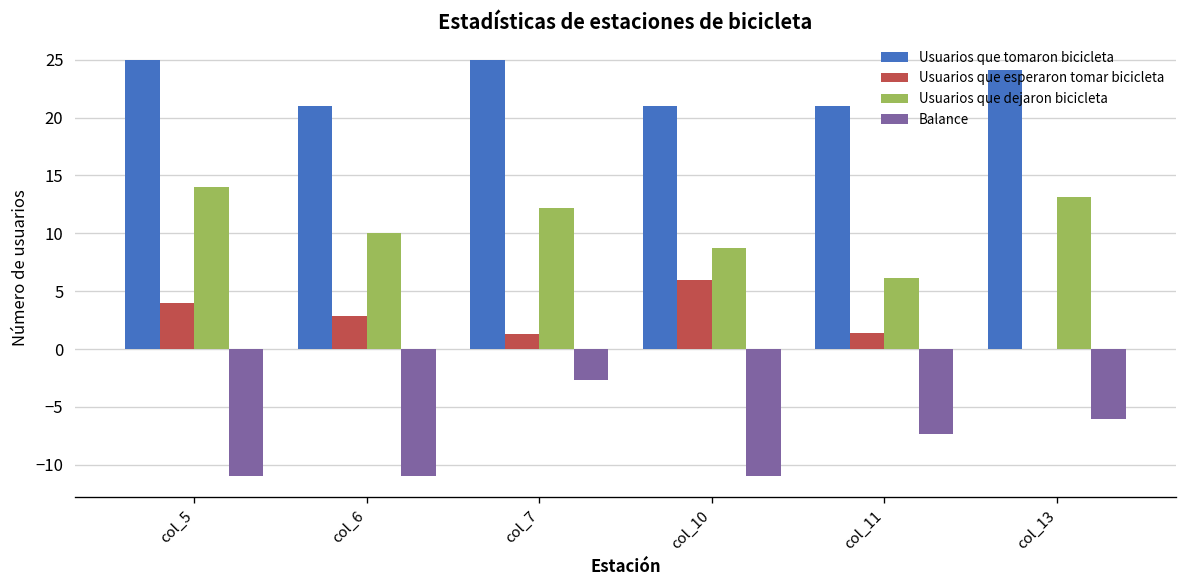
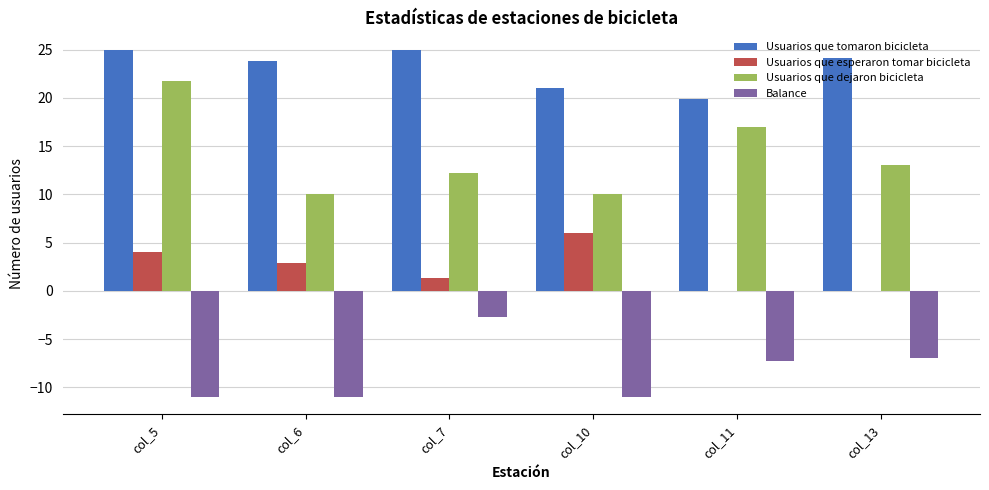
Usuarios que dejaron bicicleta, col_5: 14 -> 22
Usuarios que tomaron bicicleta, col_6: 21 -> 24
Usuarios que dejaron bicicleta, col_10: 9 -> 10
Usuarios que tomaron bicicleta, col_11: 21 -> 20
Usuarios que esperaron tomar bicicleta, col_11: 1 -> 0
Usuarios que dejaron bicicleta, col_11: 6 -> 17
Balance, col_13: -6 -> -7
